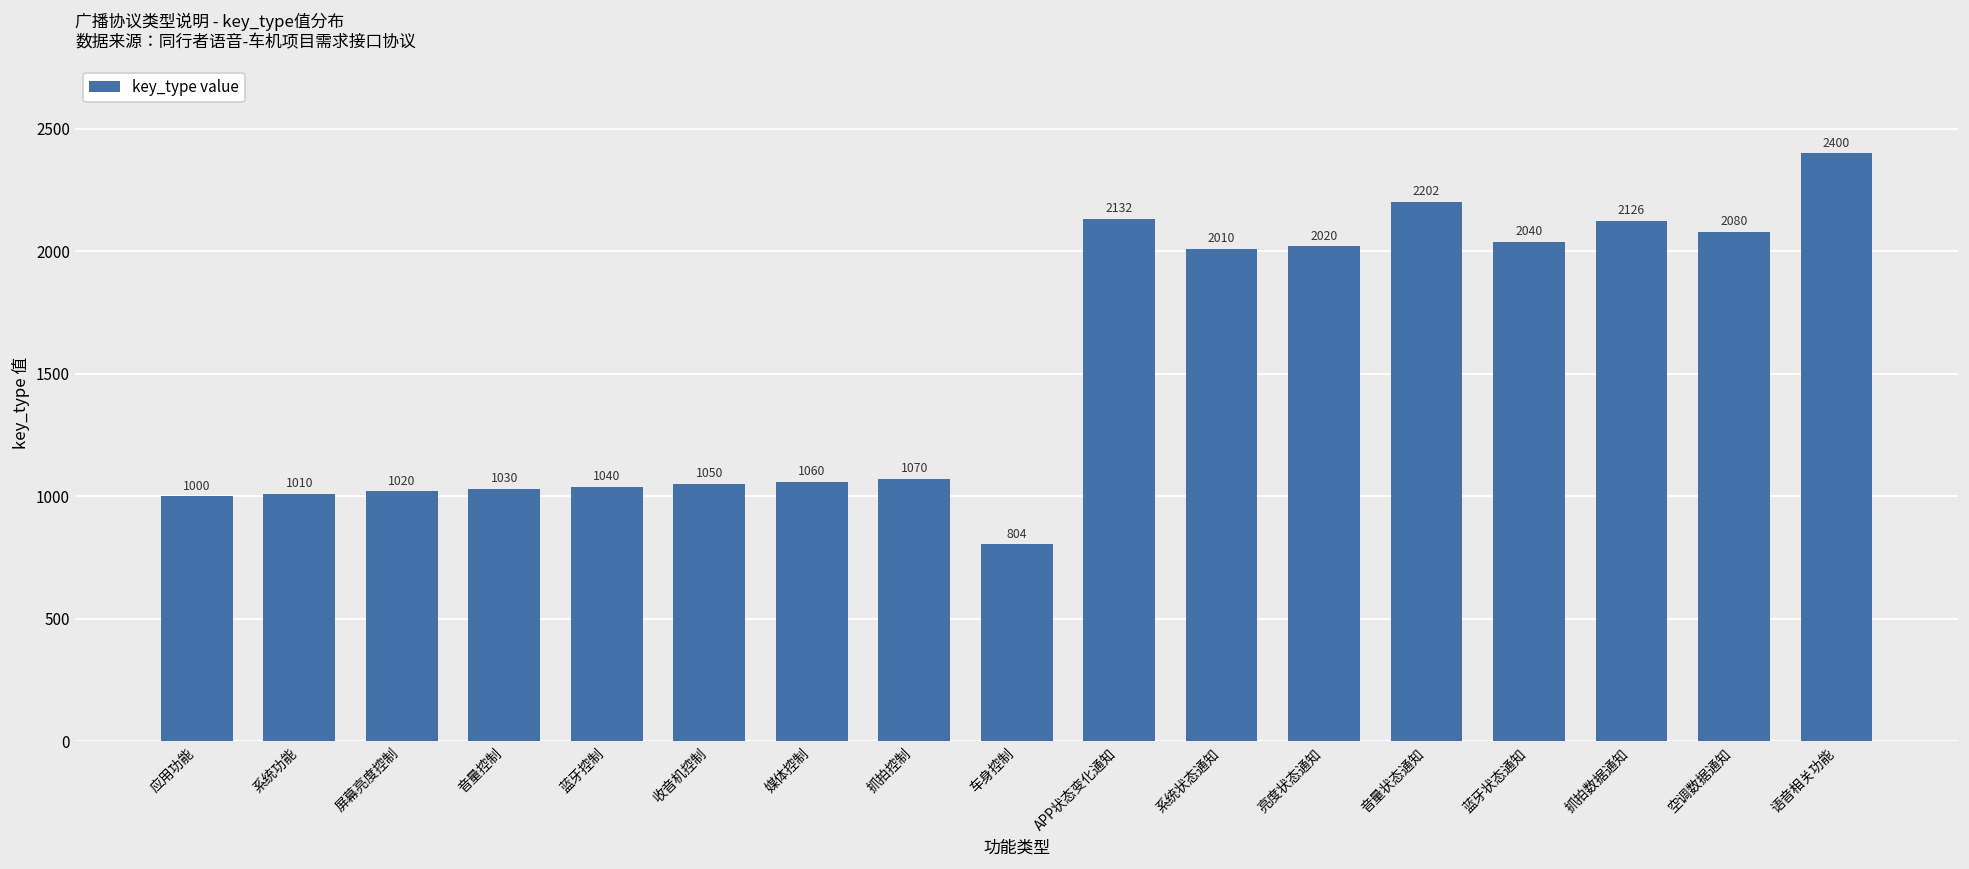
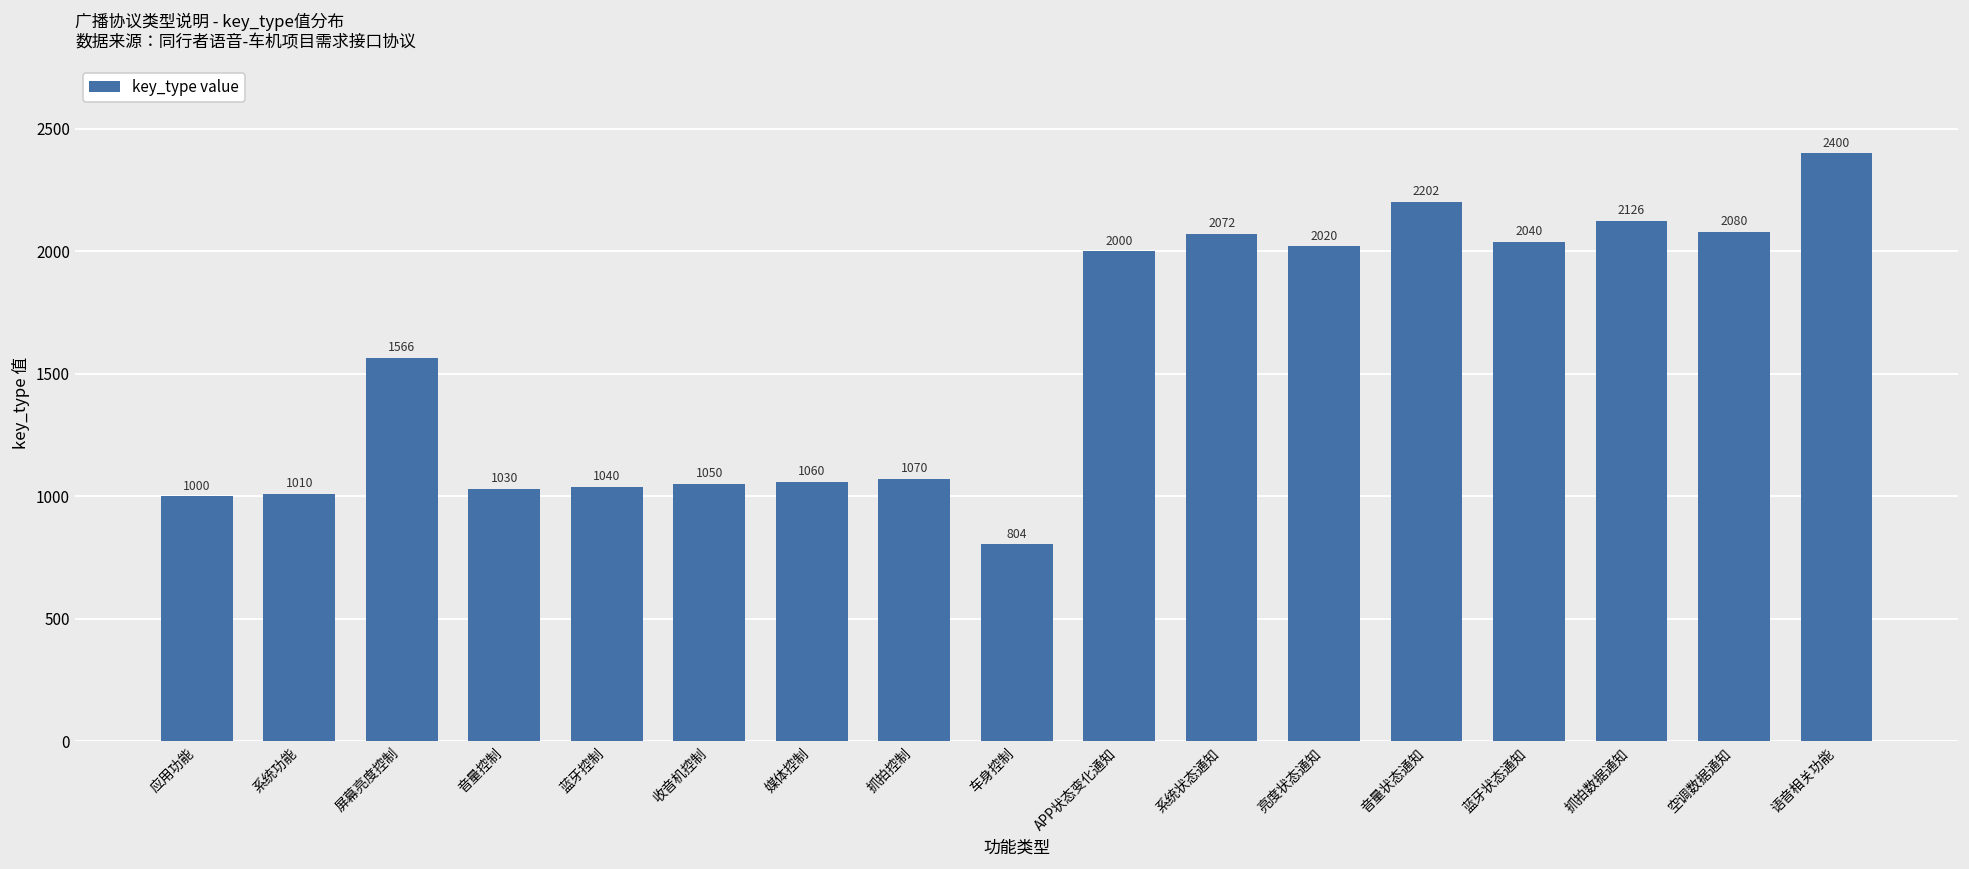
屏幕亮度控制: 1020 -> 1566
APP状态变化通知: 2132 -> 2000
系统状态通知: 2010 -> 2072
